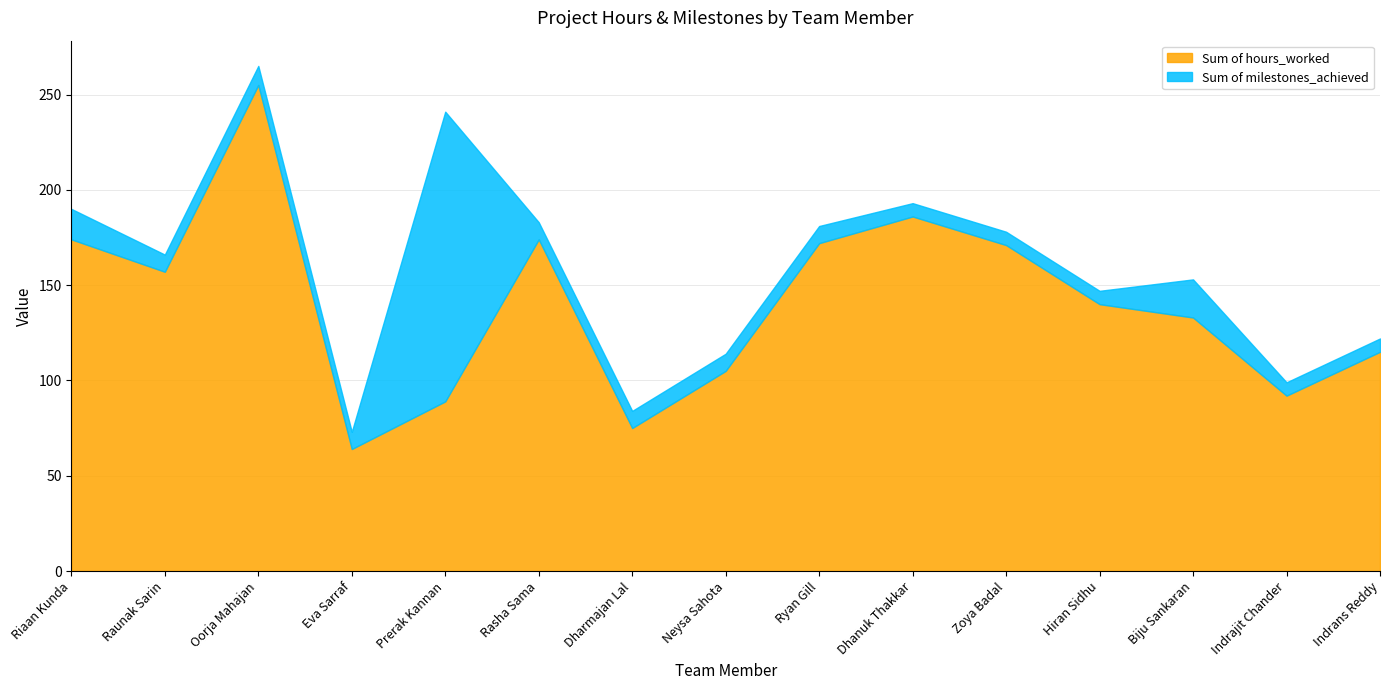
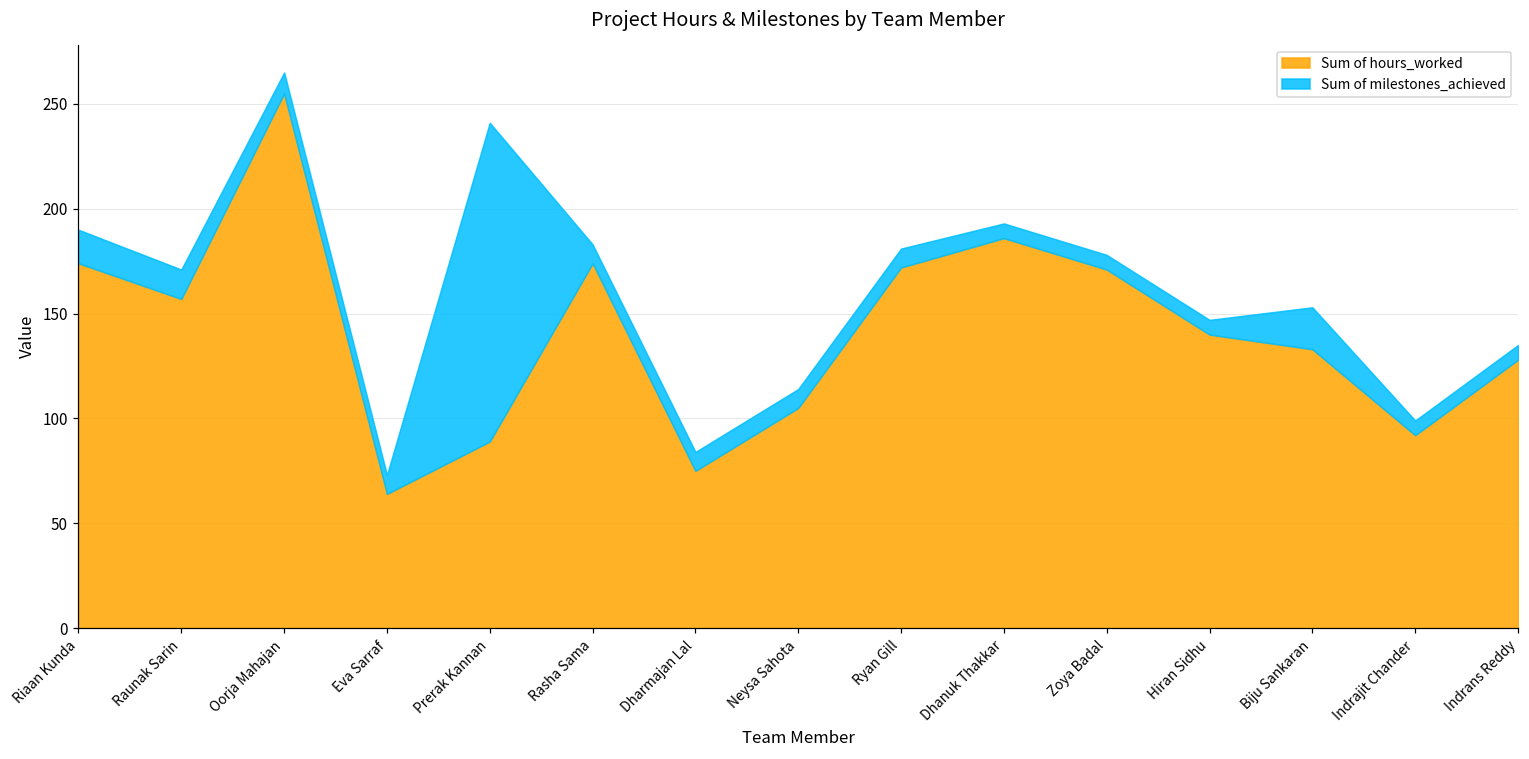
Sum of milestones_achieved, Raunak Sarin: 9 -> 14
Sum of hours_worked, Indrans Reddy: 115 -> 128
